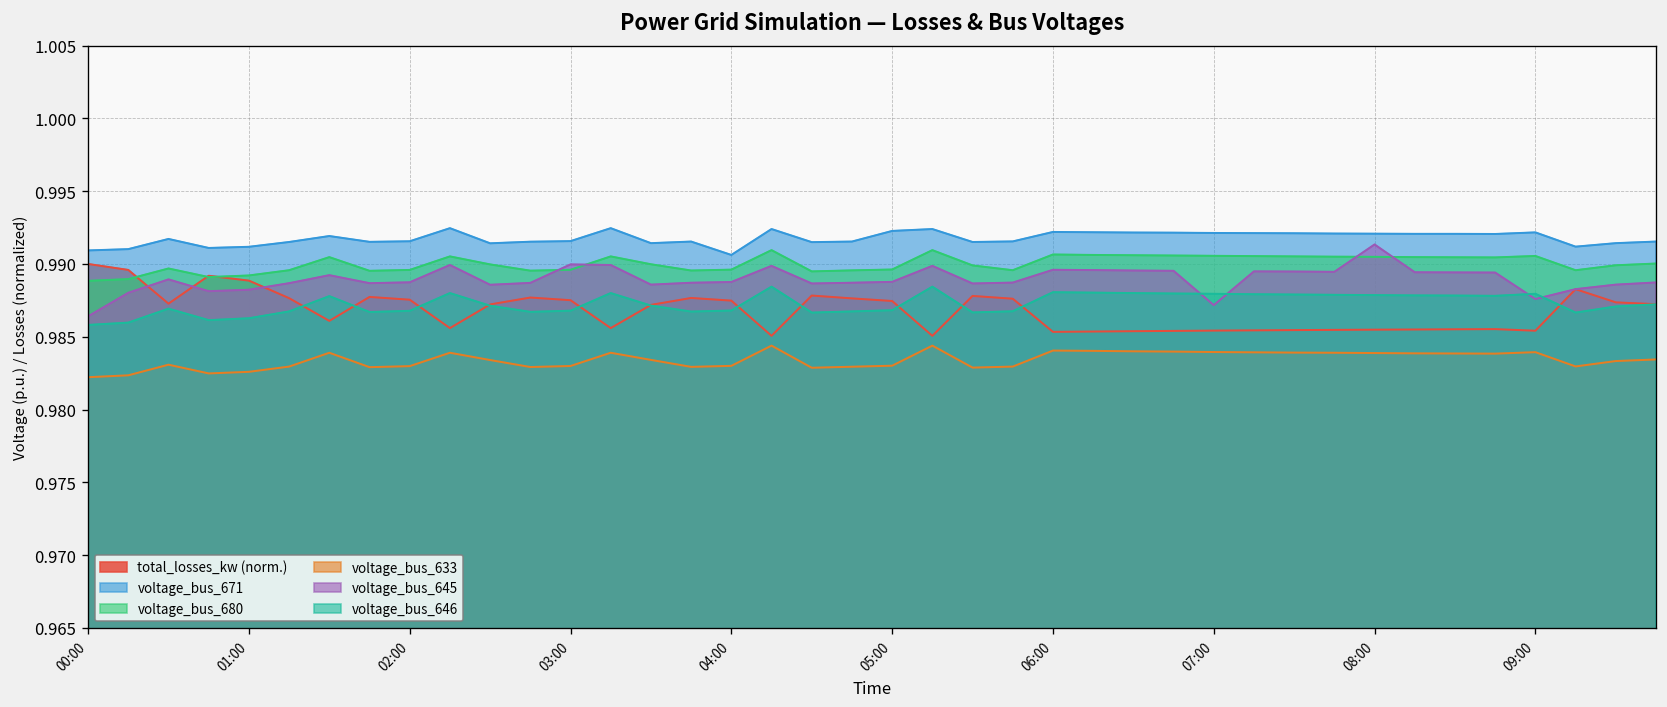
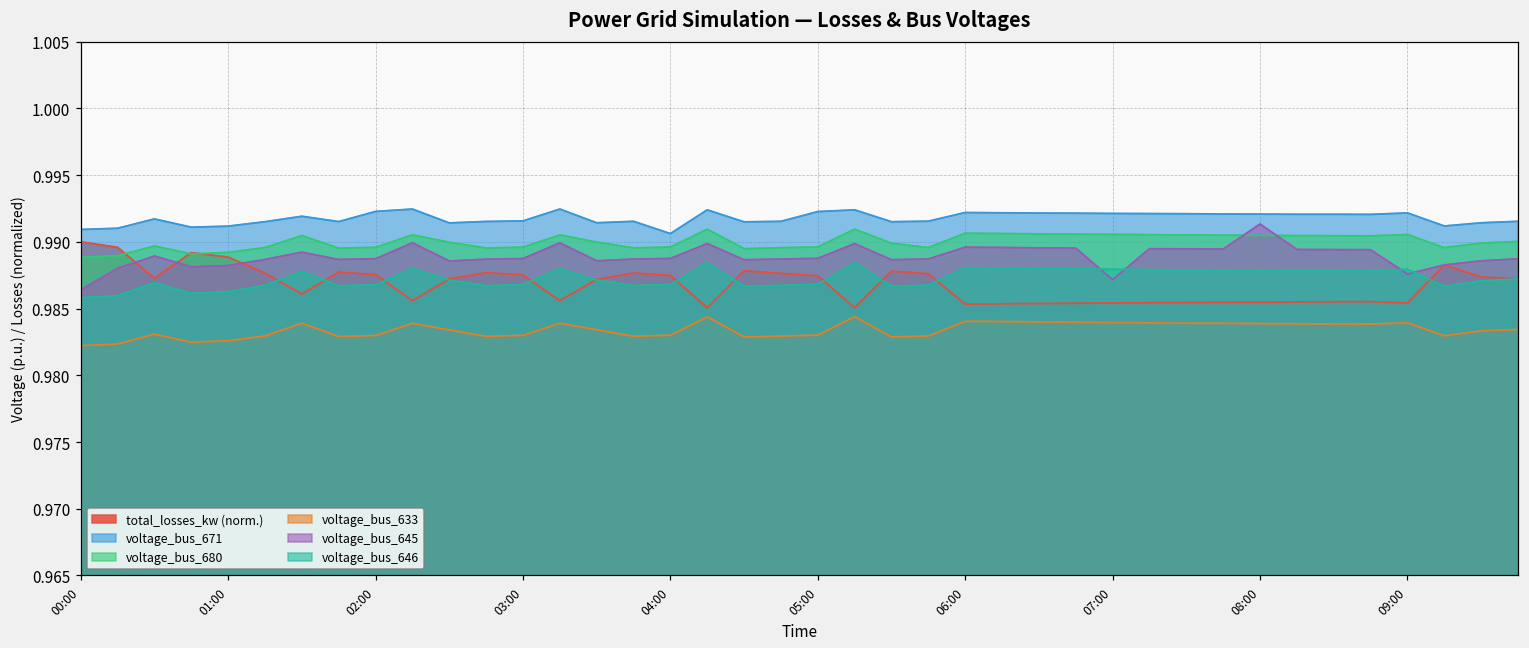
voltage_bus_671, 02:00: 0.9916 -> 0.9923
voltage_bus_645, 03:00: 0.9900 -> 0.9888
